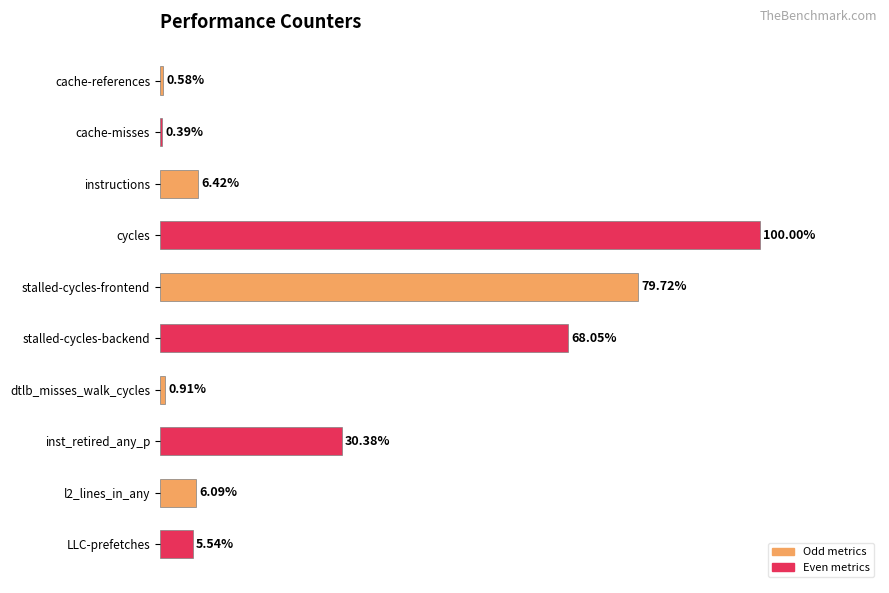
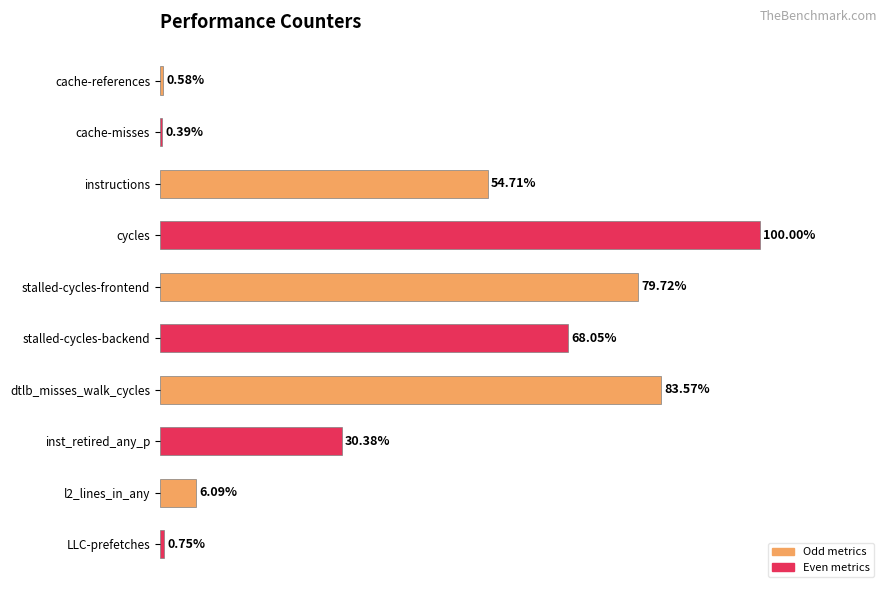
instructions: 6.42% -> 54.71%
dtlb_misses_walk_cycles: 0.91% -> 83.57%
LLC-prefetches: 5.54% -> 0.75%
